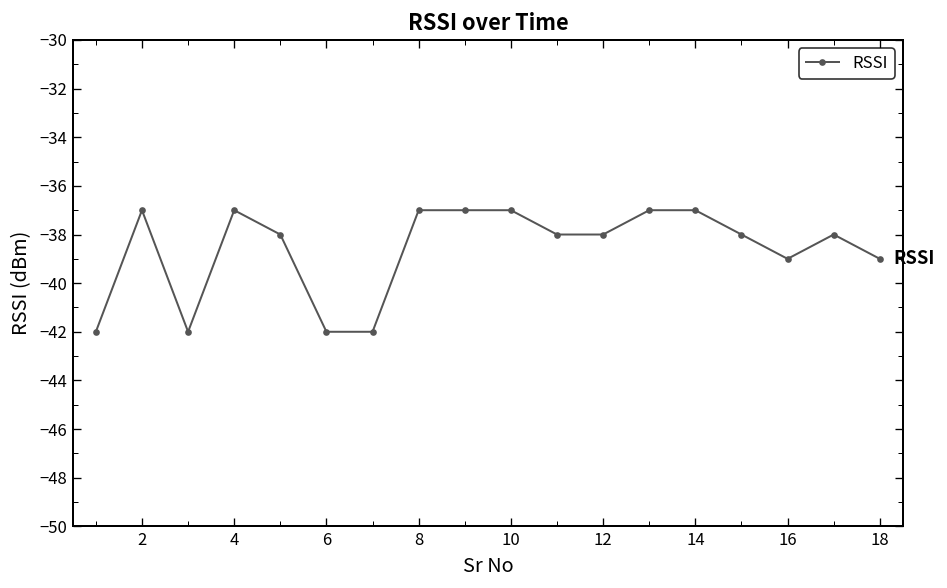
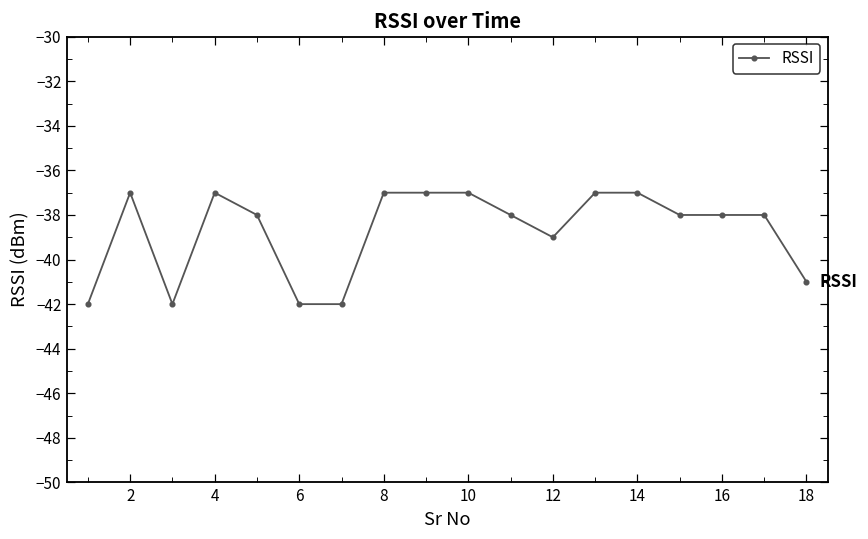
12: -38 -> -39
16: -39 -> -38
18: -39 -> -41
